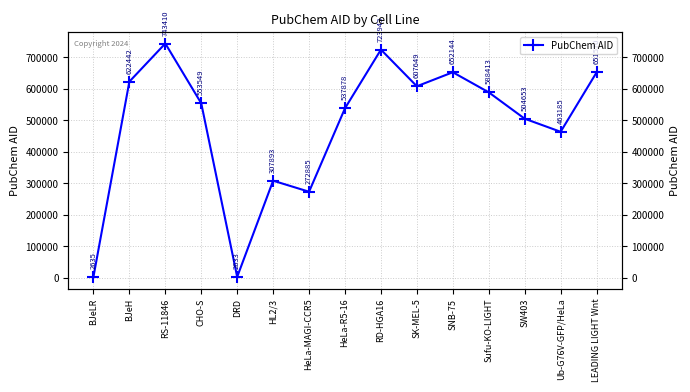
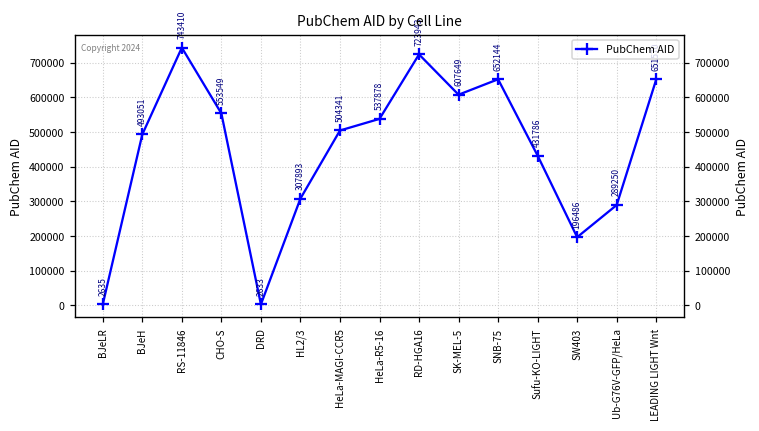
BJeH: 622442 -> 493051
HeLa-MAGI-CCR5: 272885 -> 504341
Sufu-KO-LIGHT: 588413 -> 431786
SW403: 504653 -> 196486
Ub-G76V-GFP/HeLa: 463185 -> 289250
